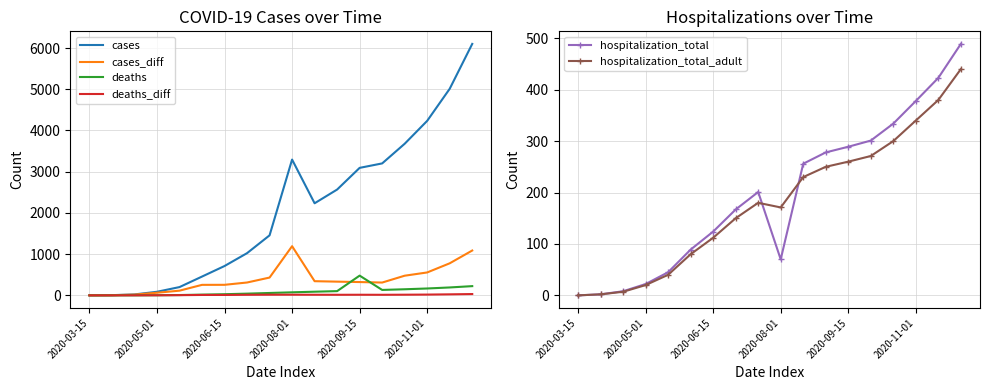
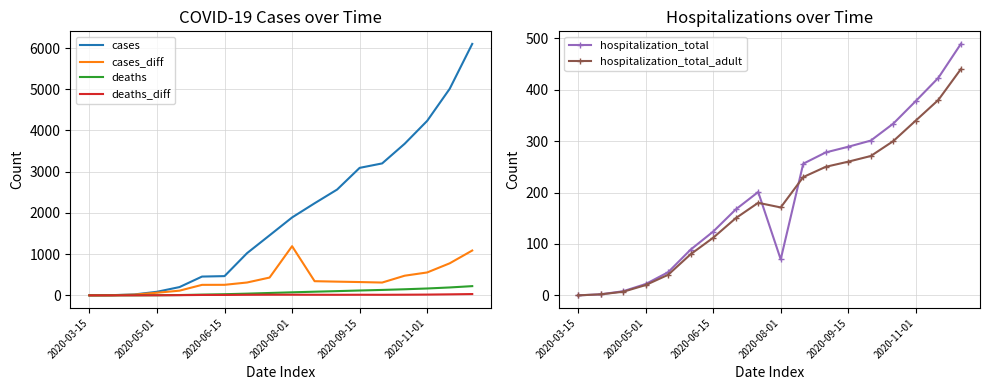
COVID-19 Cases over Time, cases, 2020-06-15: 700 -> 500
COVID-19 Cases over Time, cases, 2020-08-01: 3300 -> 1900
COVID-19 Cases over Time, deaths, 2020-09-15: 500 -> 100
